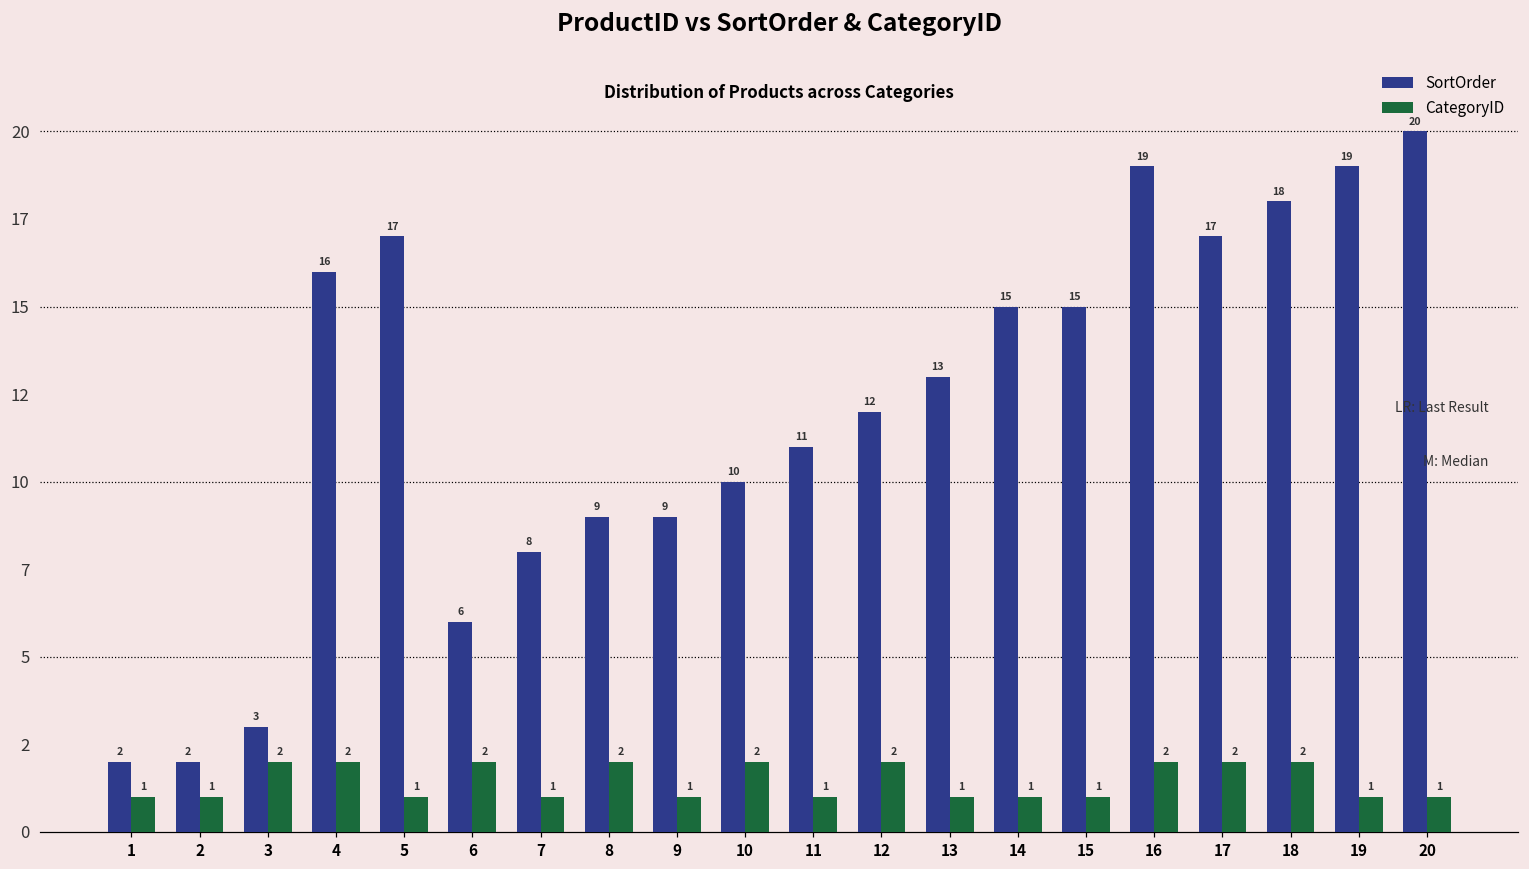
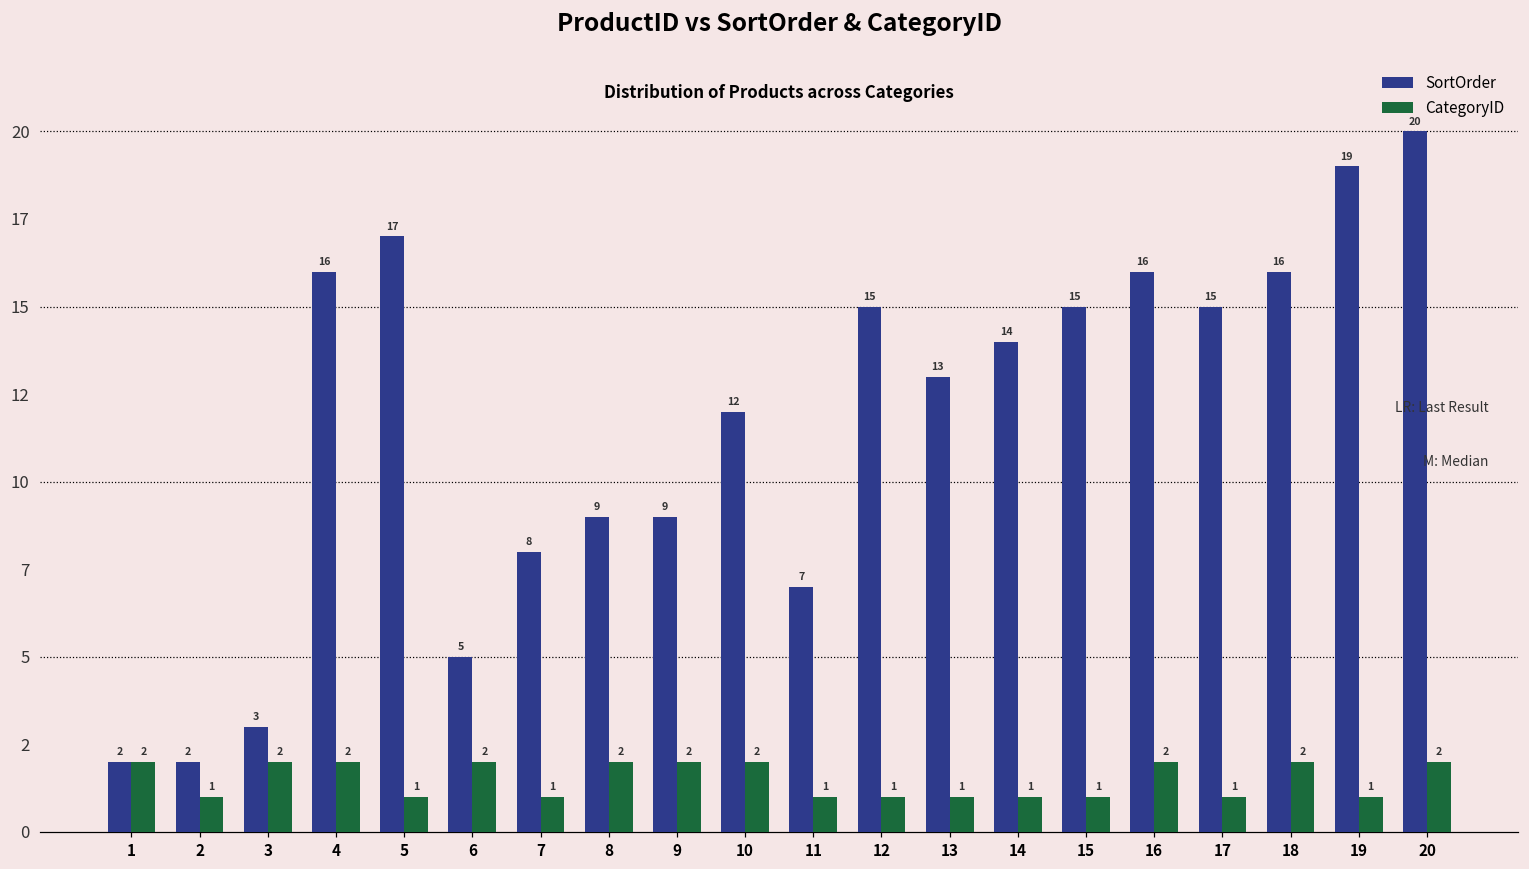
CategoryID, 1: 1 -> 2
SortOrder, 6: 6 -> 5
CategoryID, 9: 1 -> 2
SortOrder, 10: 10 -> 12
SortOrder, 11: 11 -> 7
SortOrder, 12: 12 -> 15
CategoryID, 12: 2 -> 1
SortOrder, 14: 15 -> 14
SortOrder, 16: 19 -> 16
SortOrder, 17: 17 -> 15
CategoryID, 17: 2 -> 1
SortOrder, 18: 18 -> 16
CategoryID, 20: 1 -> 2
